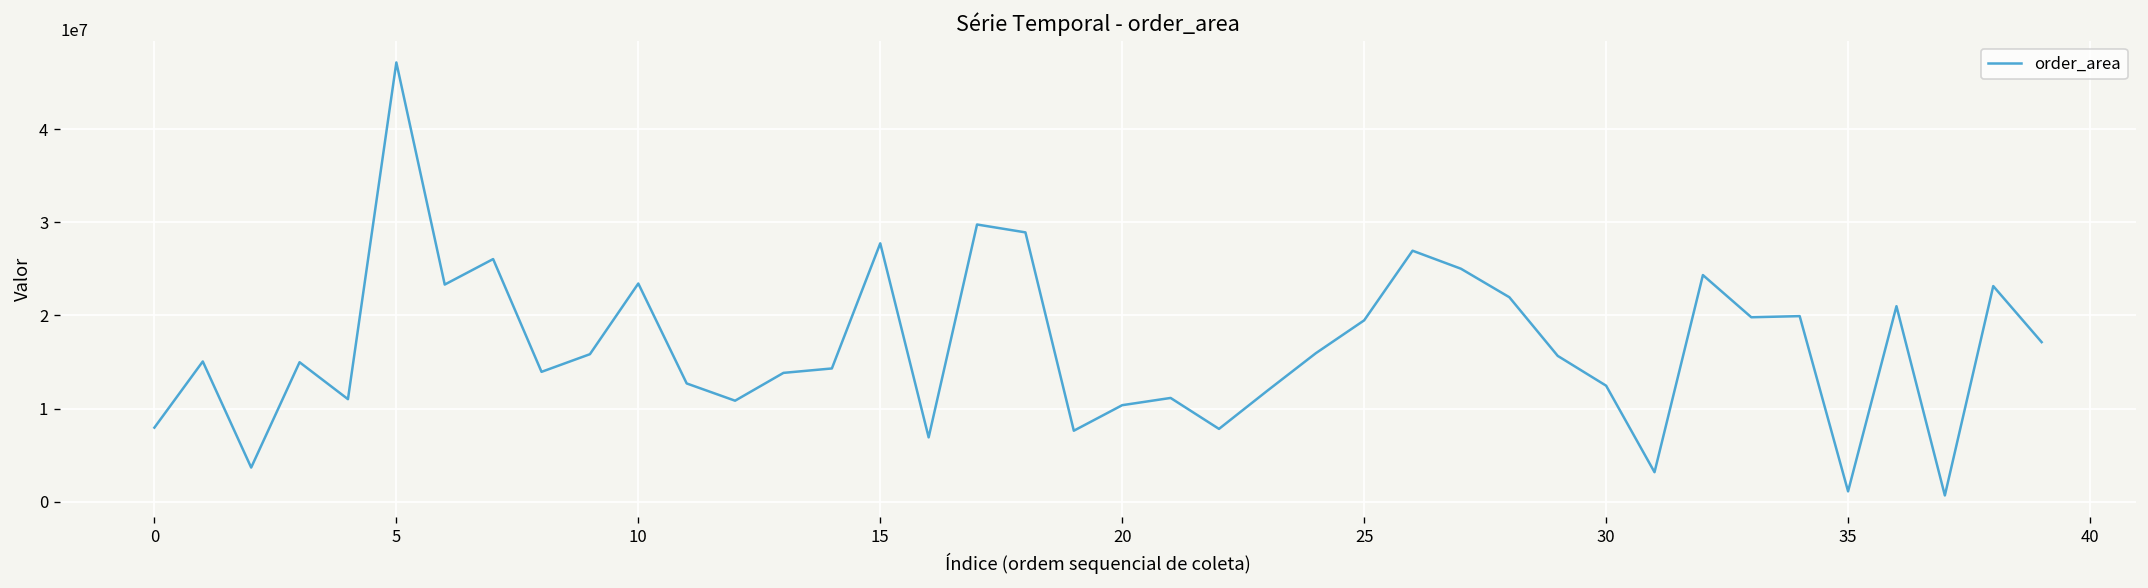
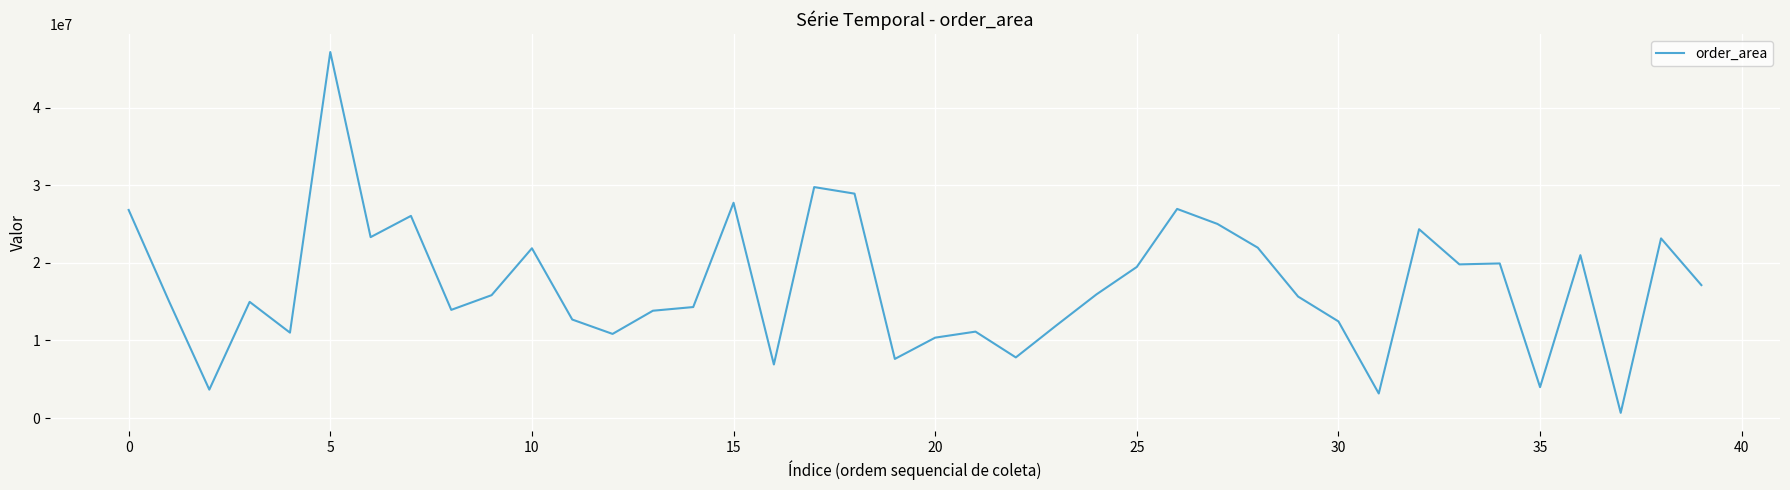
0: 8000000 -> 27000000
10: 23000000 -> 22000000
35: 1000000 -> 4000000
